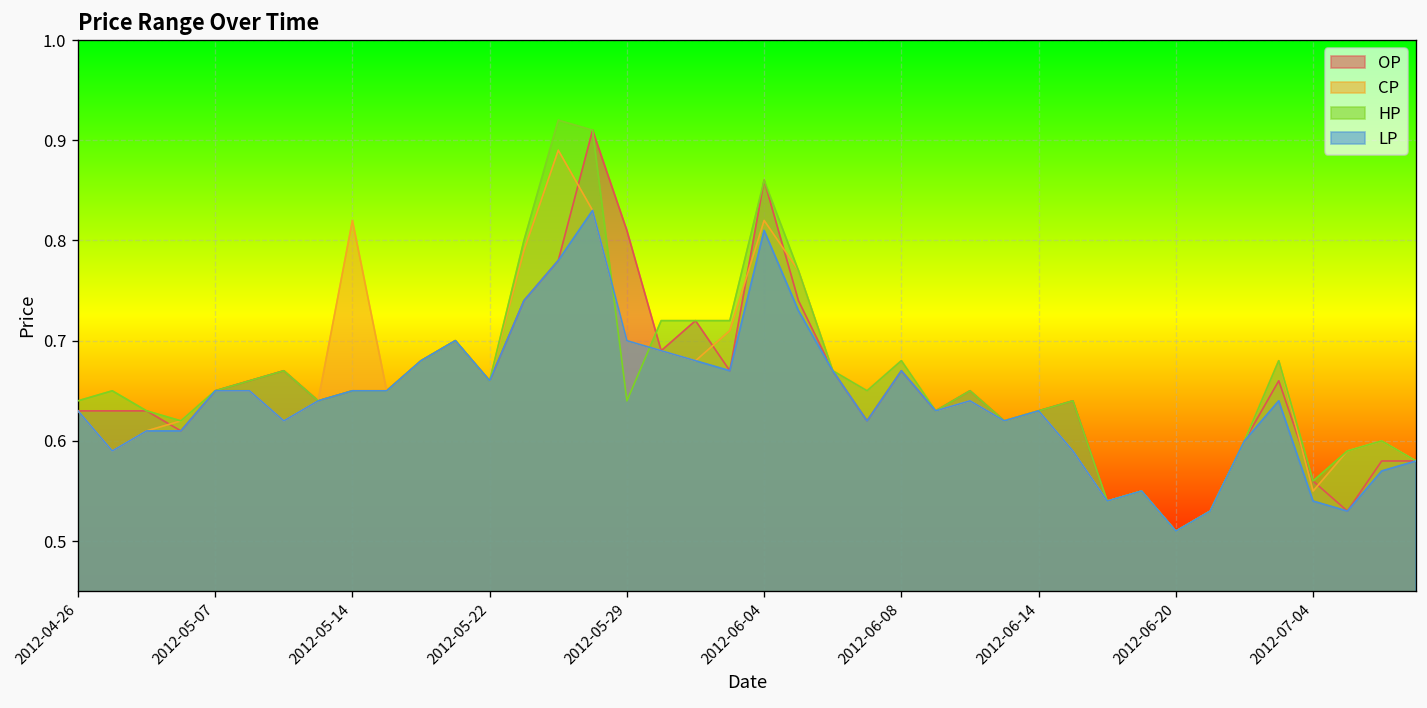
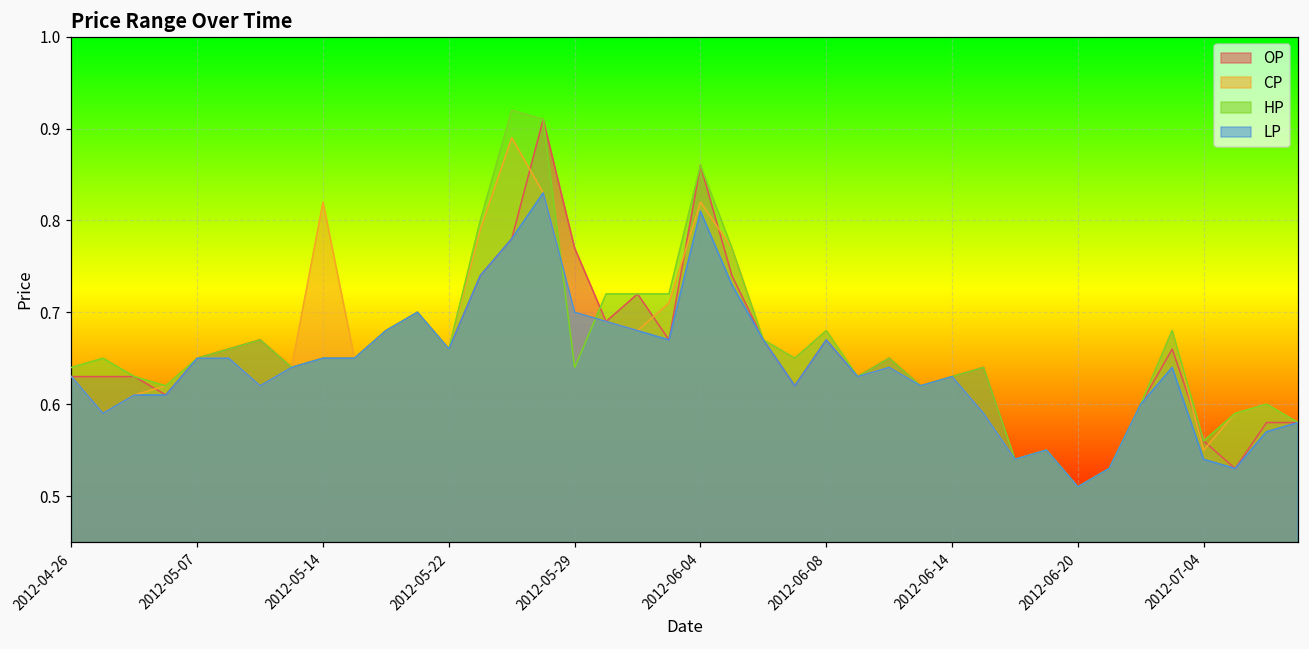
OP, 2012-05-29: 0.81 -> 0.77
